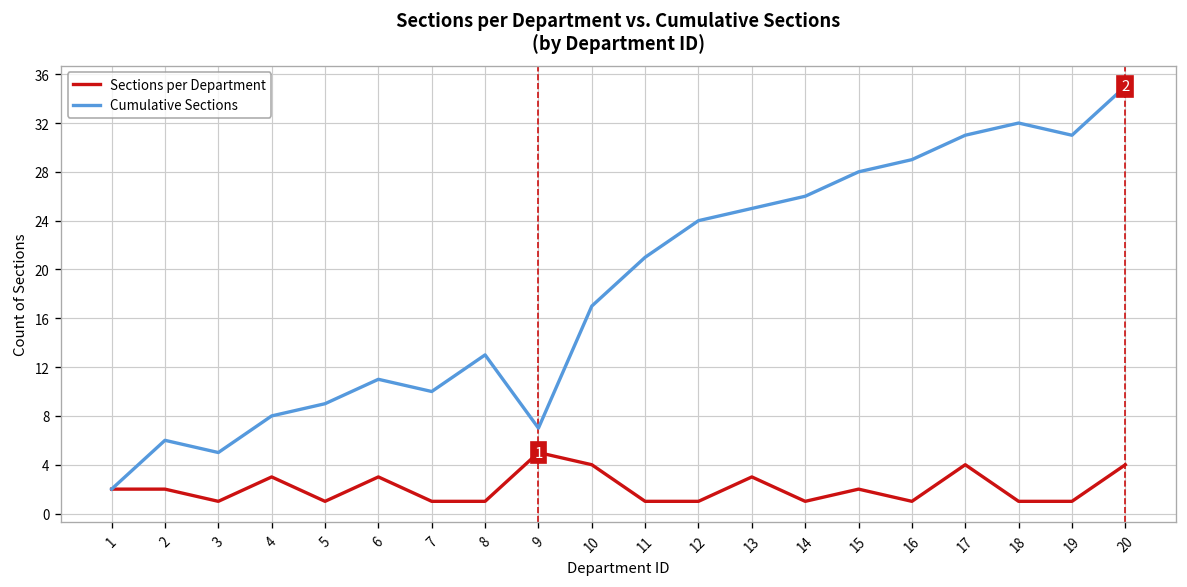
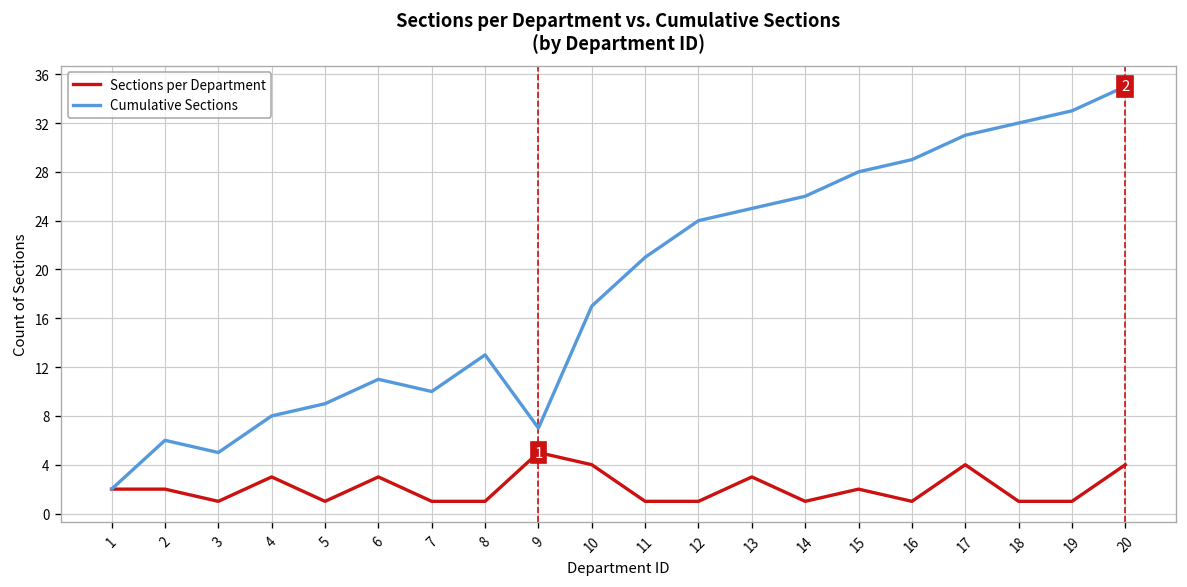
Cumulative Sections, 19: 31 -> 33
